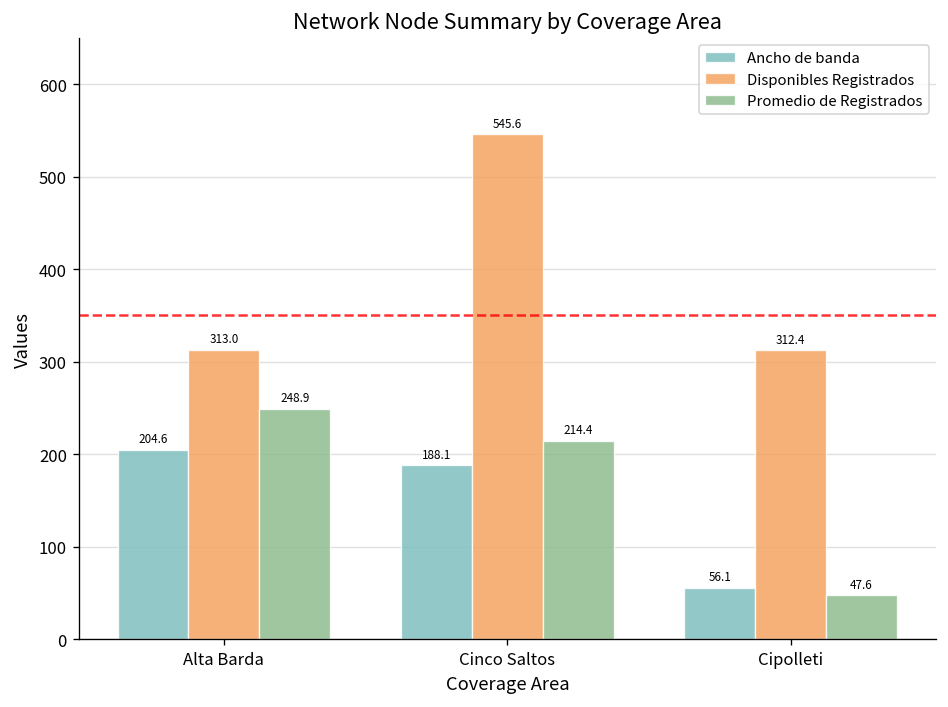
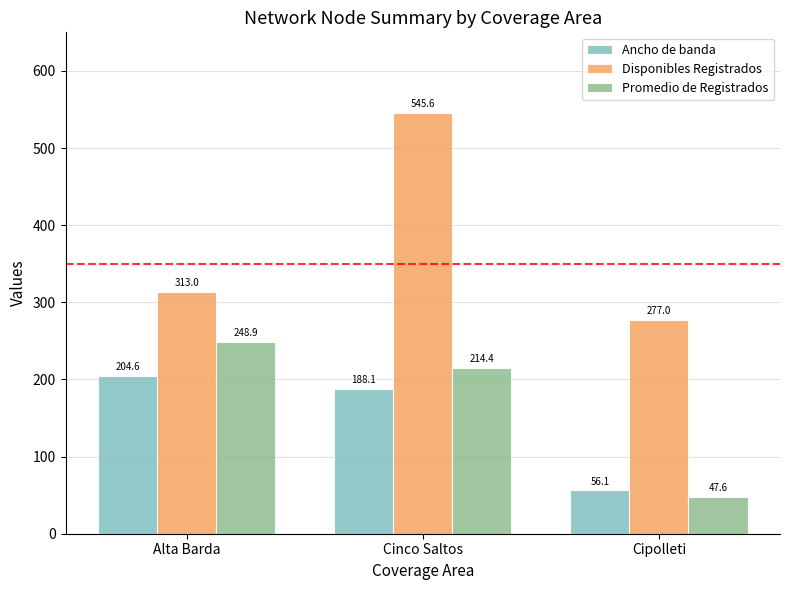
Disponibles Registrados, Cipolleti: 312.4 -> 277.0
